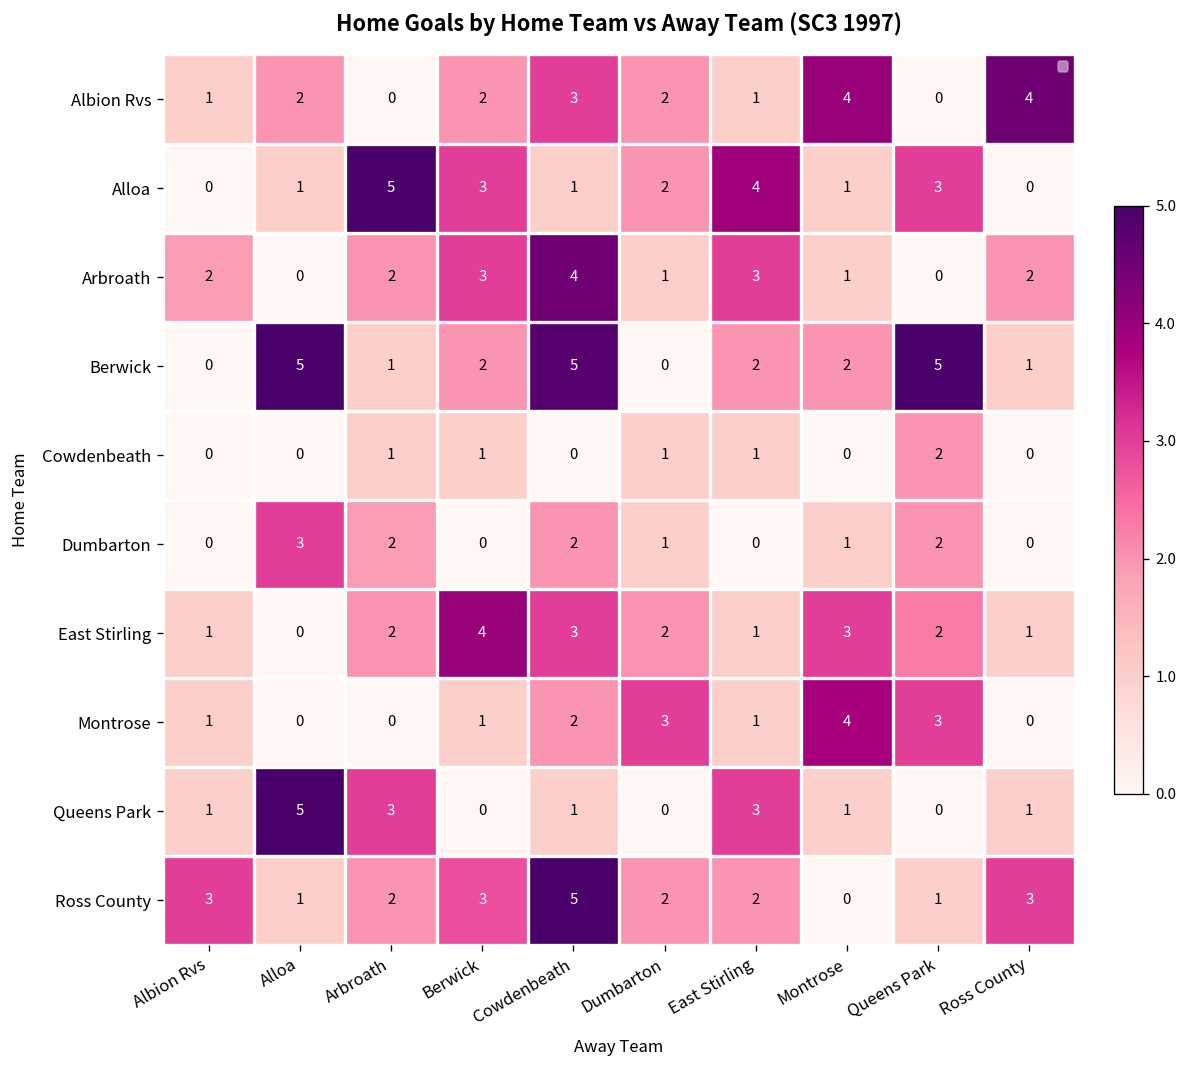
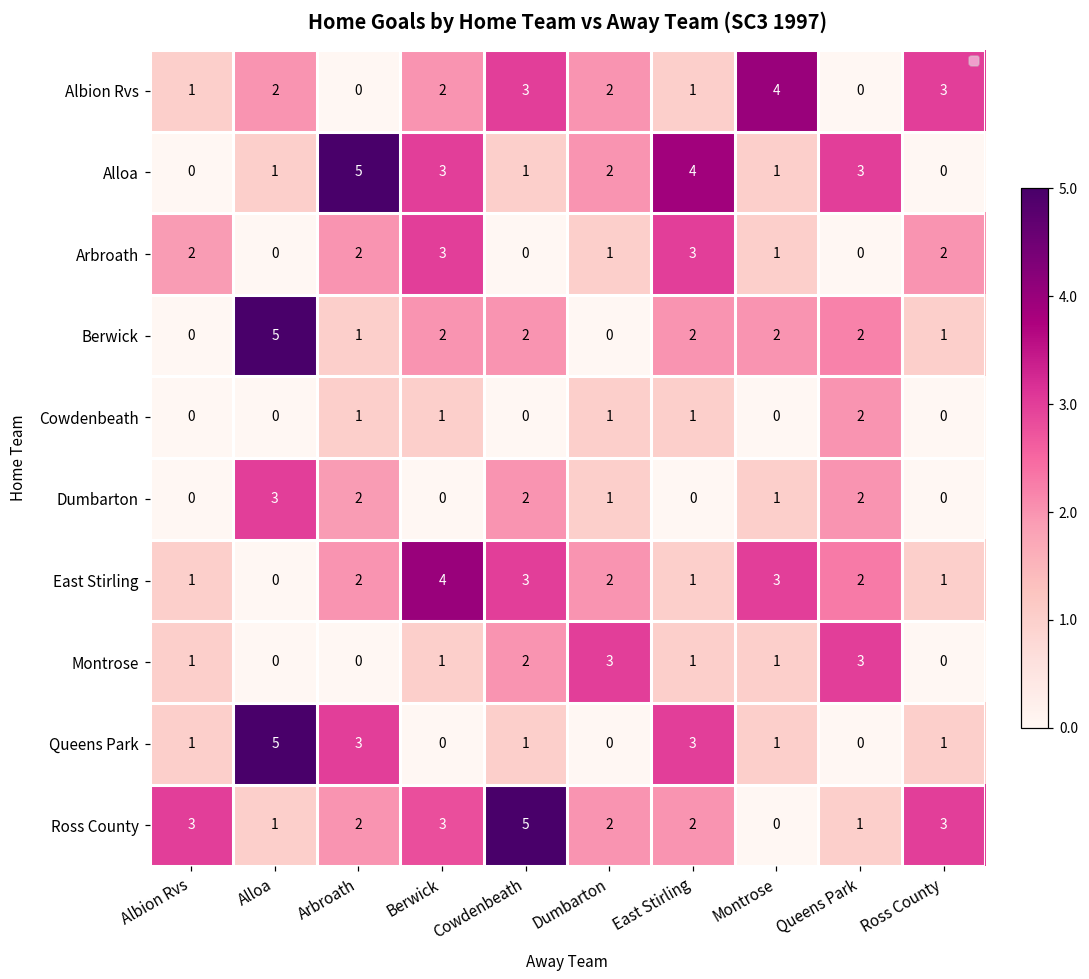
Albion Rvs, Ross County: 4 -> 3
Arbroath, Cowdenbeath: 4 -> 0
Berwick, Cowdenbeath: 5 -> 2
Berwick, Queens Park: 5 -> 2
Montrose, Montrose: 4 -> 1
